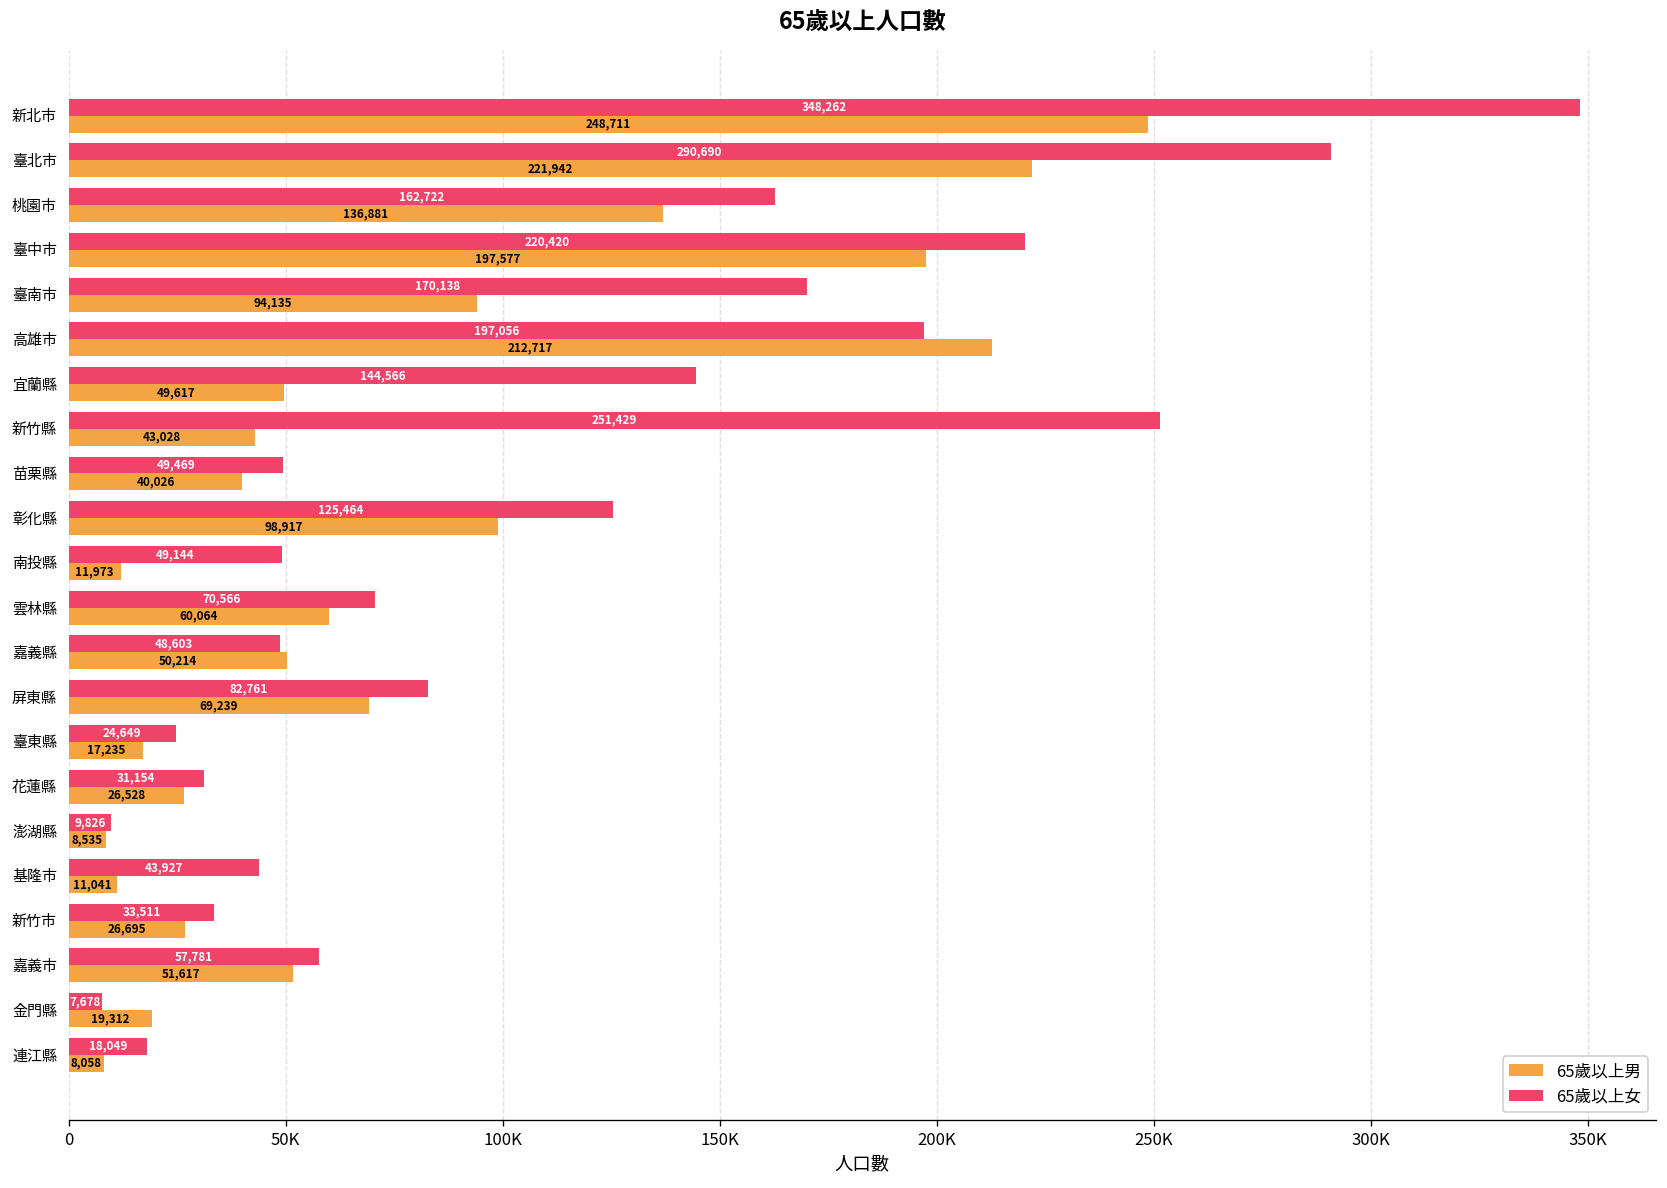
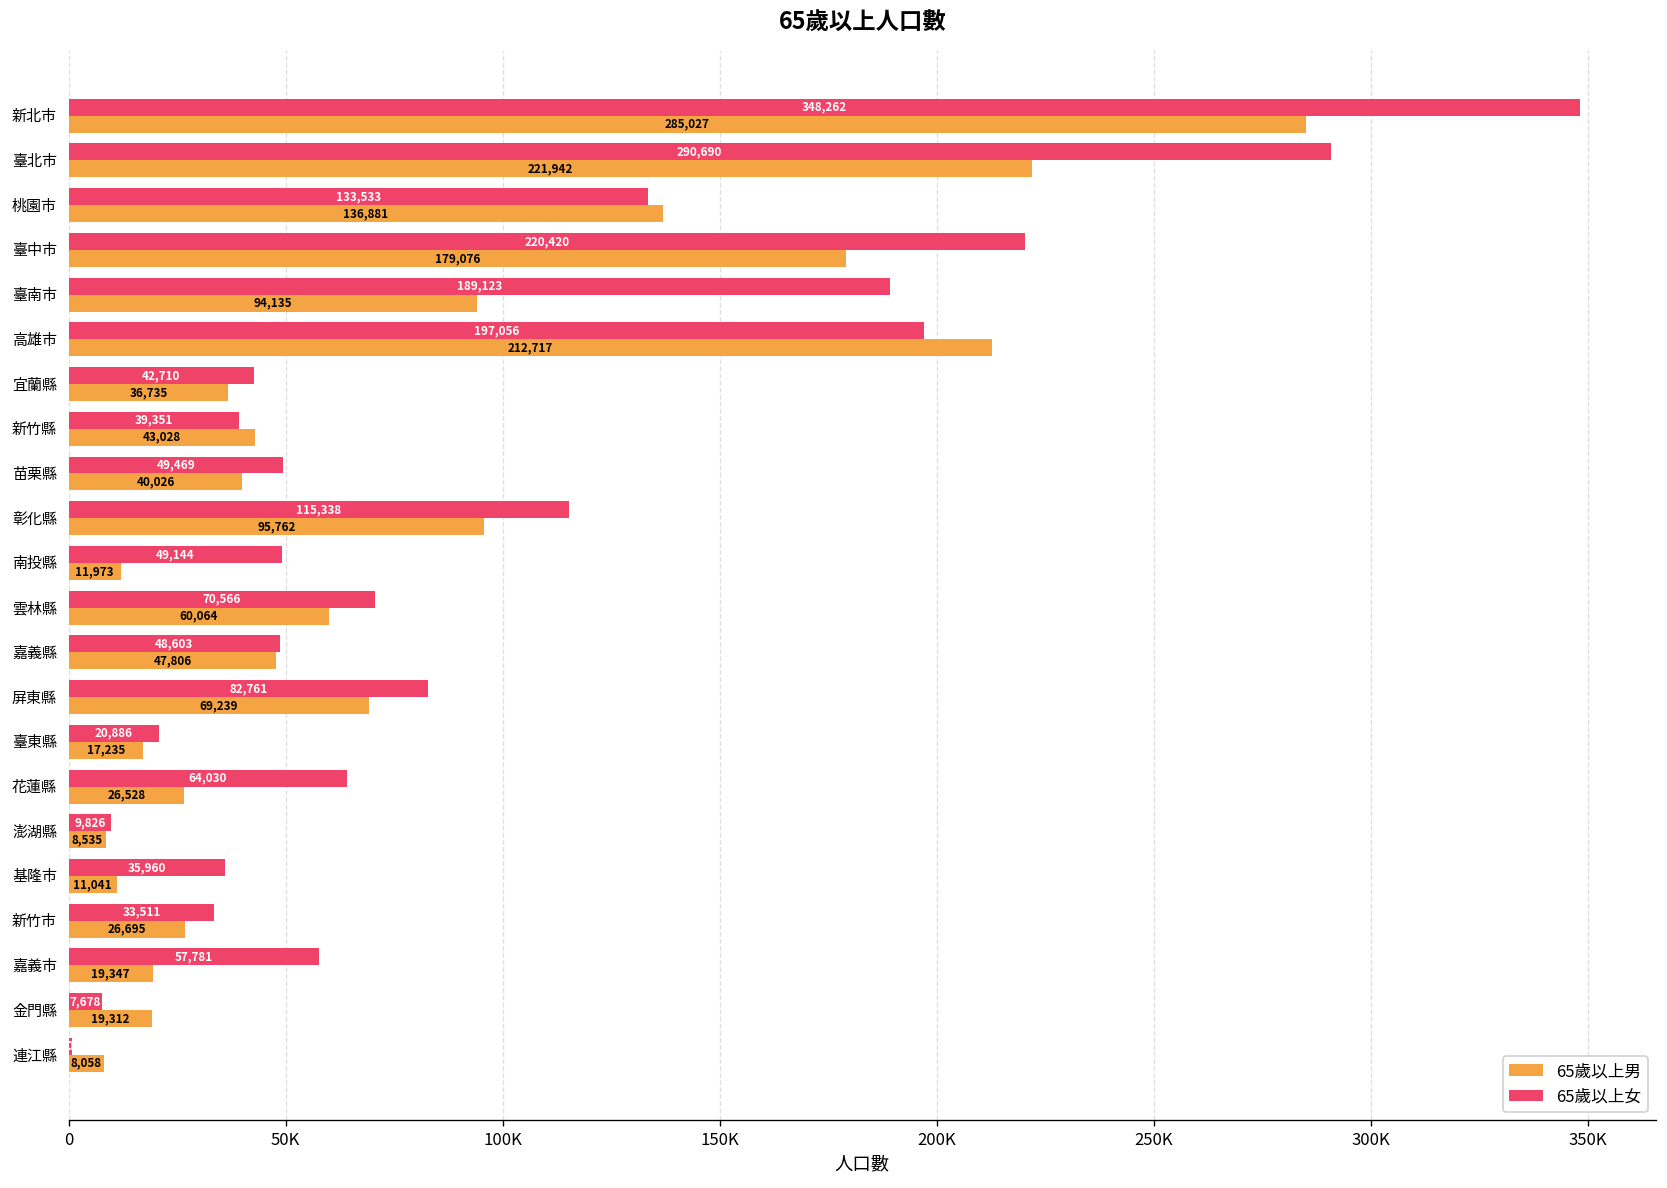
65歲以上男, 新北市: 248,711 -> 285,027
65歲以上女, 桃園市: 162,722 -> 133,533
65歲以上男, 臺中市: 197,577 -> 179,076
65歲以上女, 臺南市: 170,138 -> 189,123
65歲以上女, 宜蘭縣: 144,566 -> 42,710
65歲以上男, 宜蘭縣: 49,617 -> 36,735
65歲以上女, 新竹縣: 251,429 -> 39,351
65歲以上女, 彰化縣: 125,464 -> 115,338
65歲以上男, 彰化縣: 98,917 -> 95,762
65歲以上男, 嘉義縣: 50,214 -> 47,806
65歲以上女, 臺東縣: 24,649 -> 20,886
65歲以上女, 花蓮縣: 31,154 -> 64,030
65歲以上女, 基隆市: 43,927 -> 35,960
65歲以上男, 嘉義市: 51,617 -> 19,347
65歲以上女, 連江縣: 18000 -> 1000
